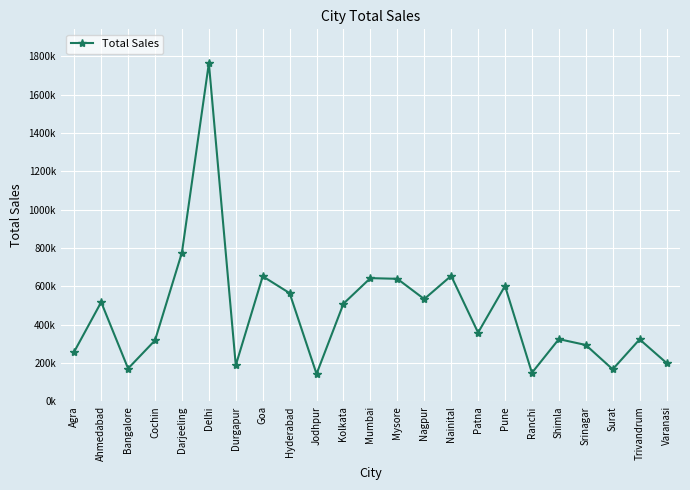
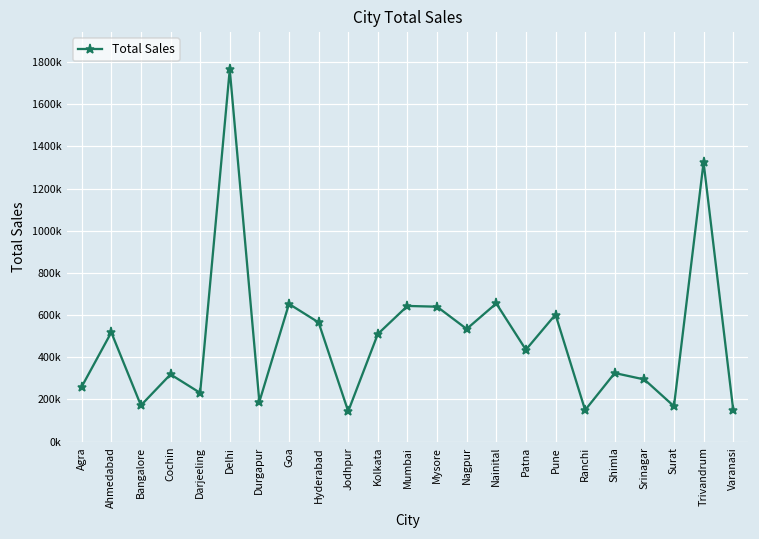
Darjeeling: 780000 -> 230000
Patna: 360000 -> 440000
Trivandrum: 320000 -> 1320000
Varanasi: 200000 -> 150000
